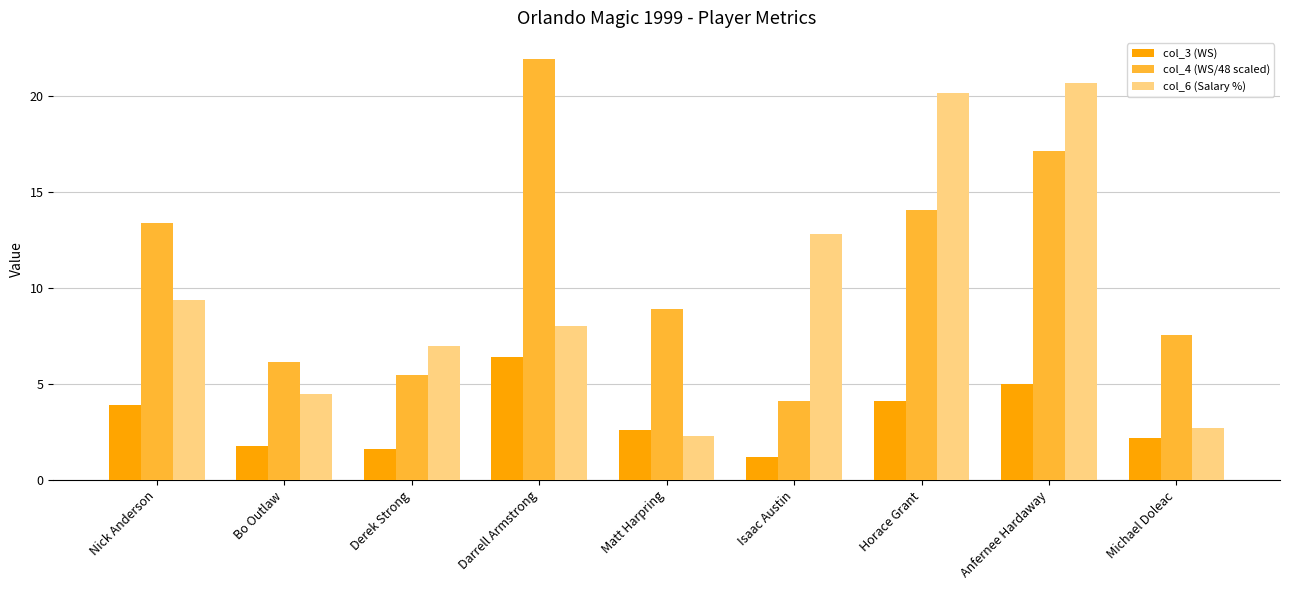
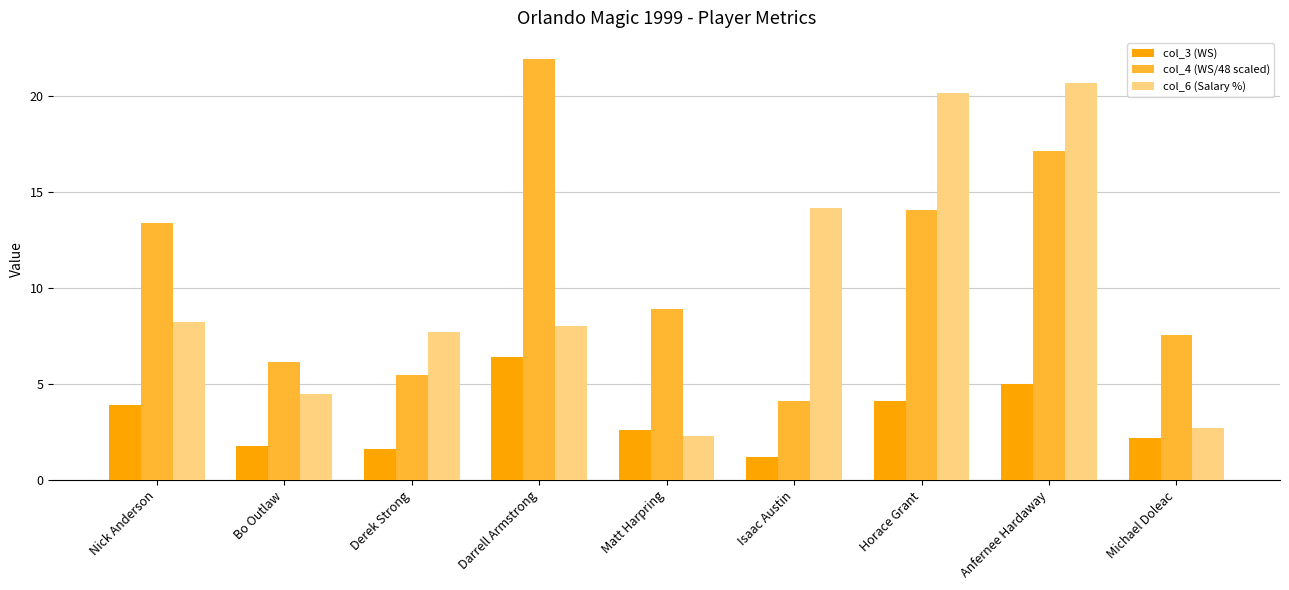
col_6 (Salary %), Nick Anderson: 9.4 -> 8.2
col_6 (Salary %), Derek Strong: 7.0 -> 7.7
col_6 (Salary %), Isaac Austin: 12.8 -> 14.2
